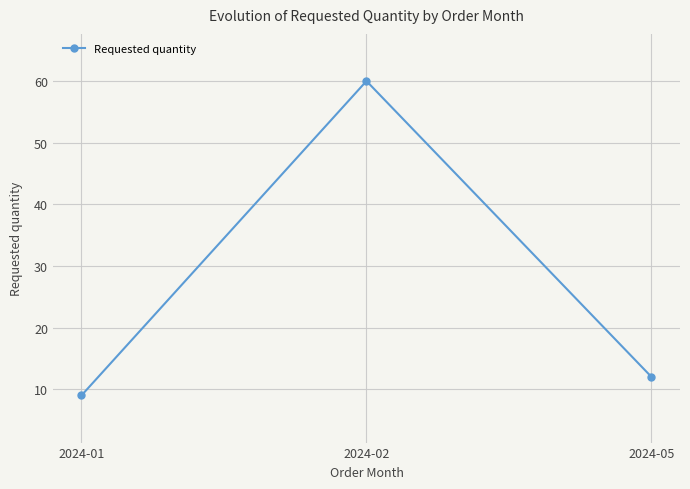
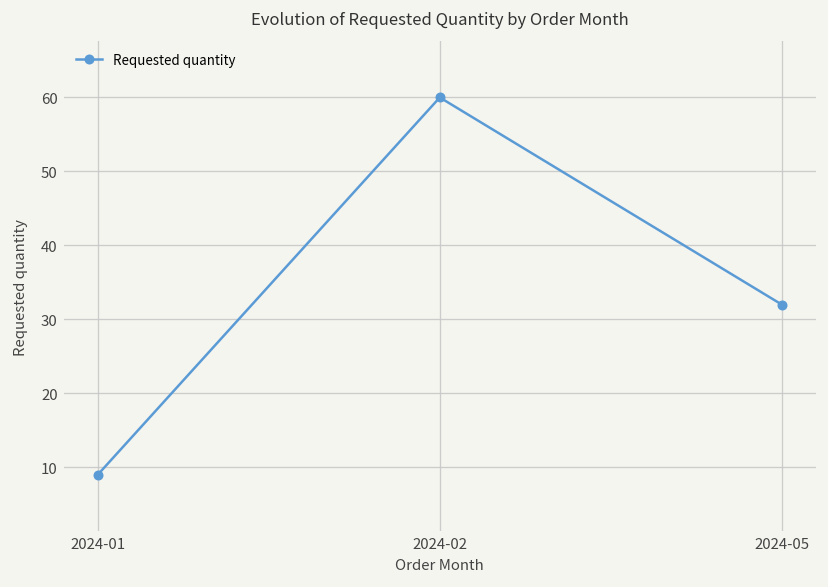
2024-05: 12 -> 32
